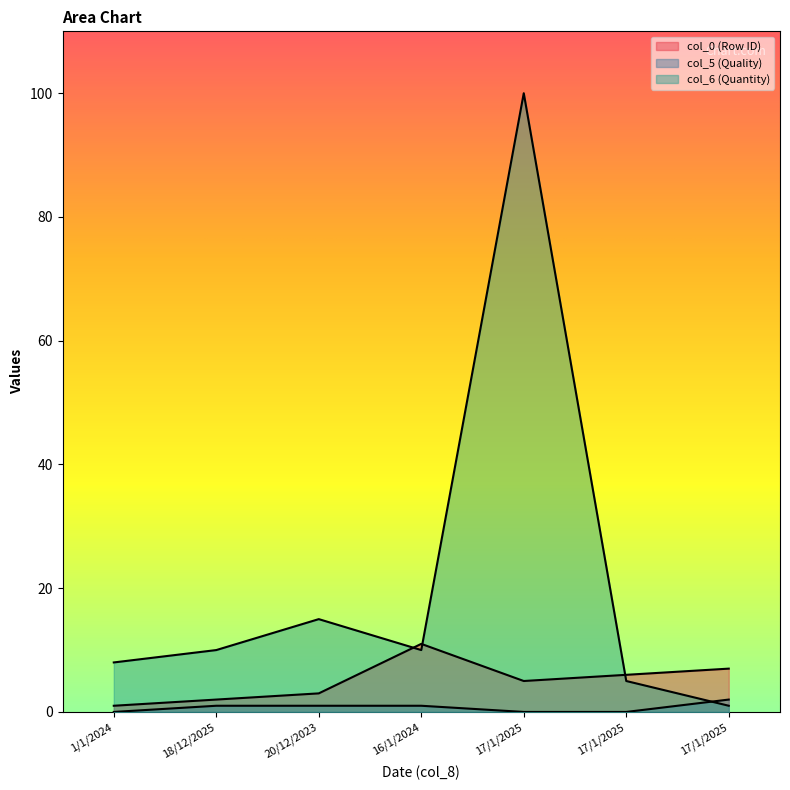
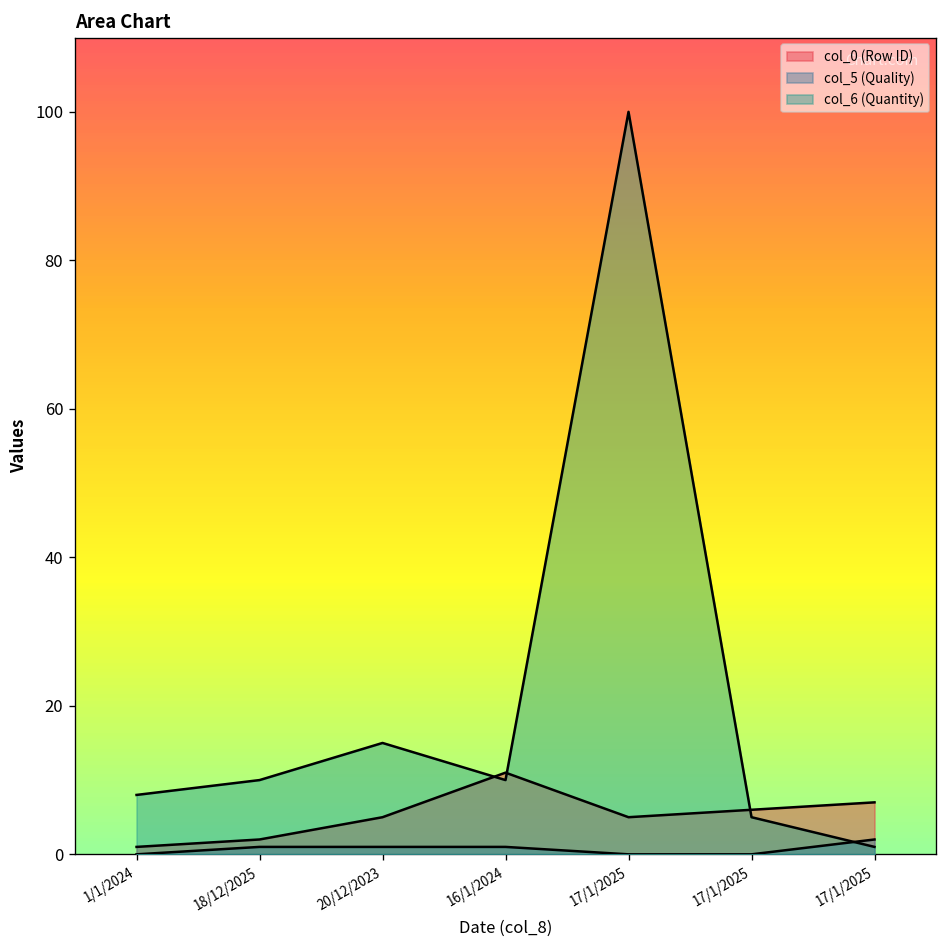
col_0 (Row ID), 20/12/2023: 3 -> 5
